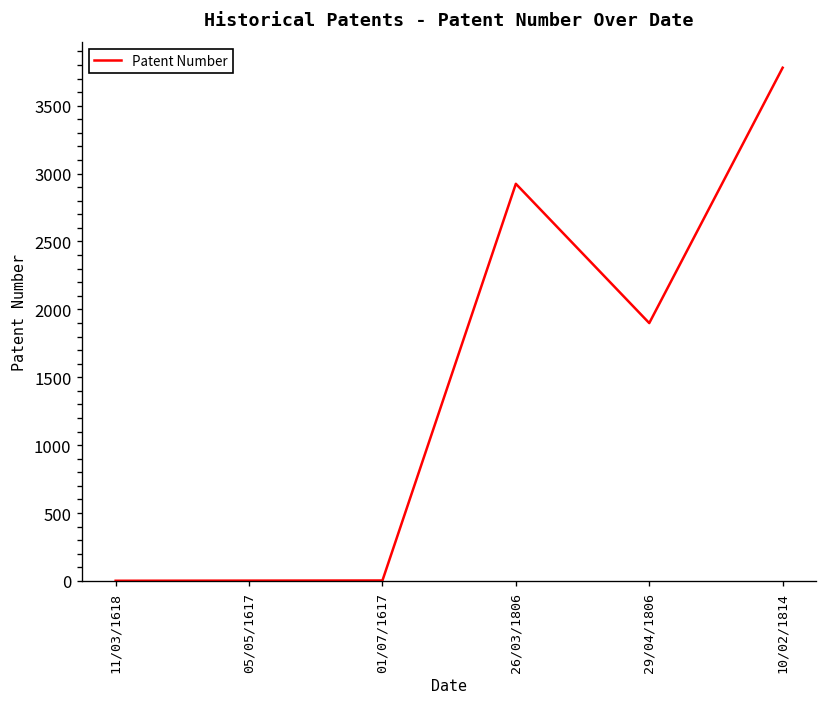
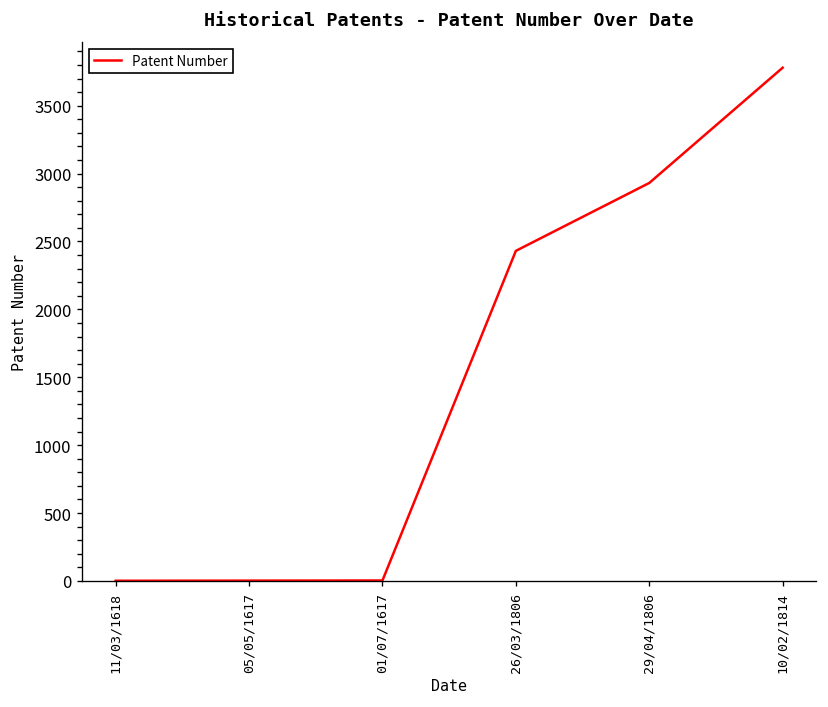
26/03/1806: 2930 -> 2430
29/04/1806: 1900 -> 2930
